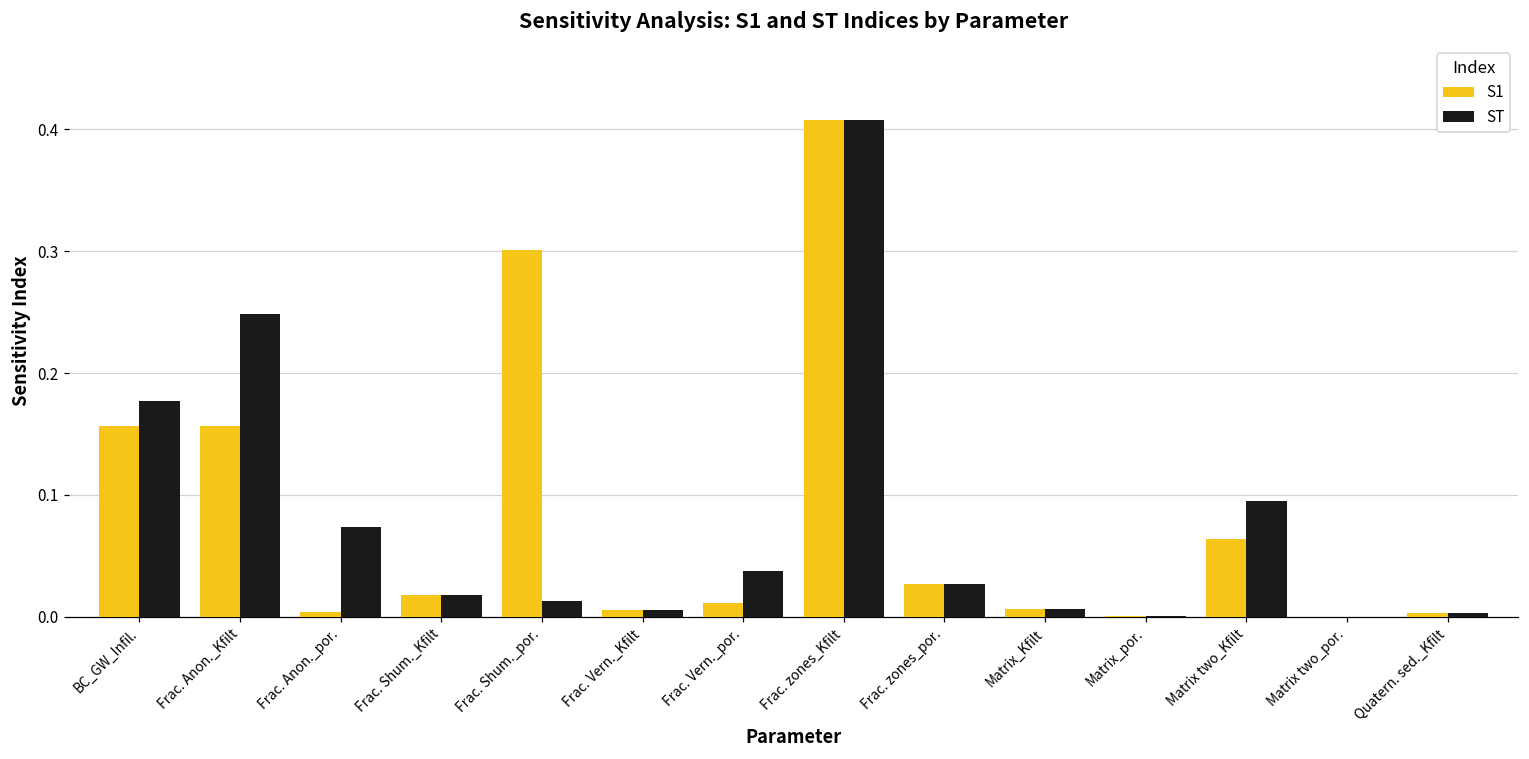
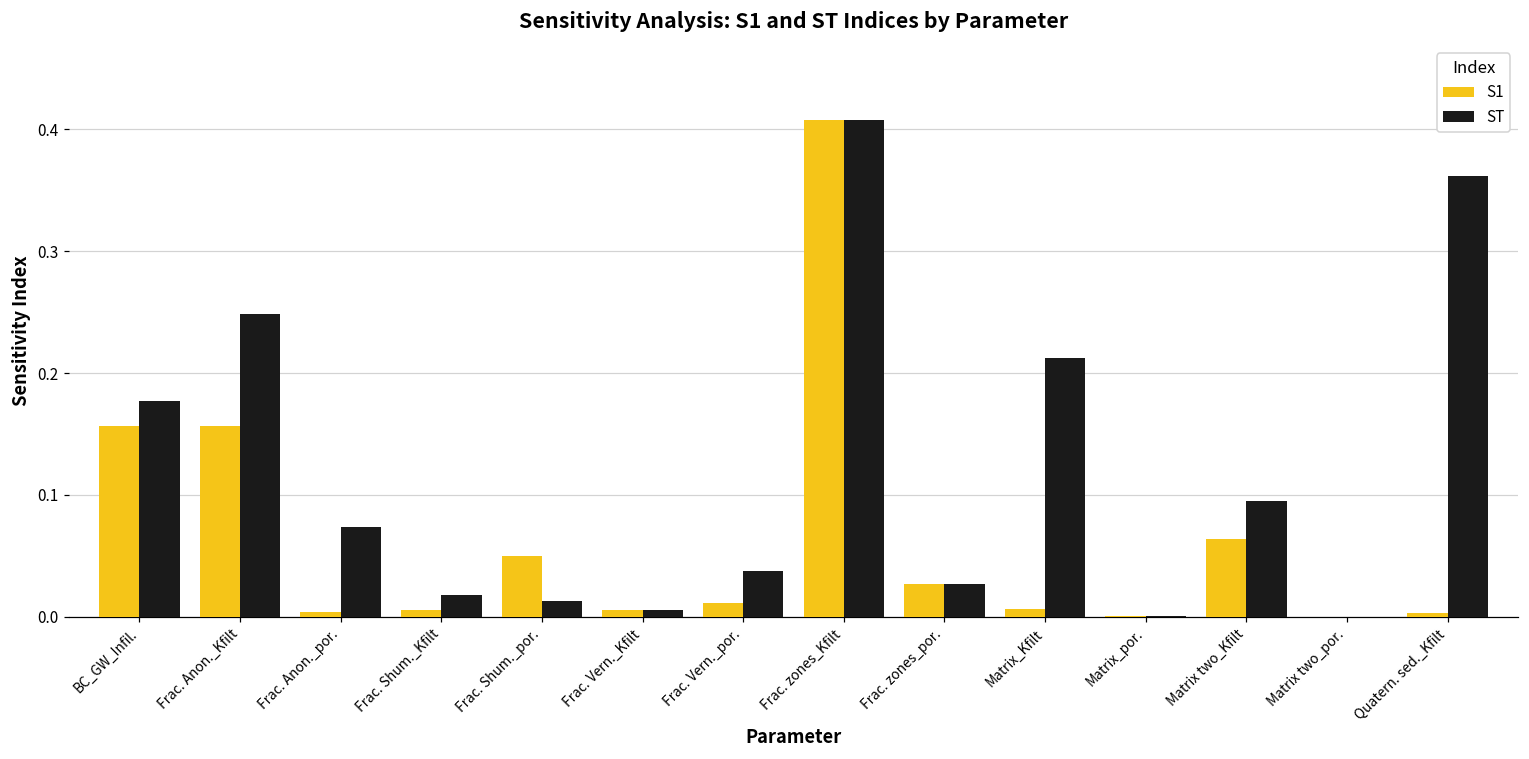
S1, Frac. Shum._Kfilt: 0.018 -> 0.006
S1, Frac. Shum._por.: 0.301 -> 0.050
ST, Matrix_Kfilt: 0.006 -> 0.212
ST, Quatern. sed._Kfilt: 0.003 -> 0.362
